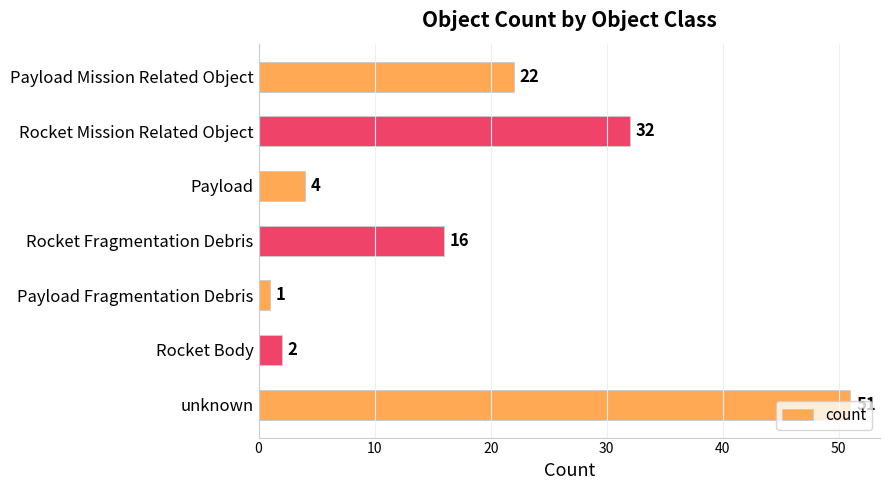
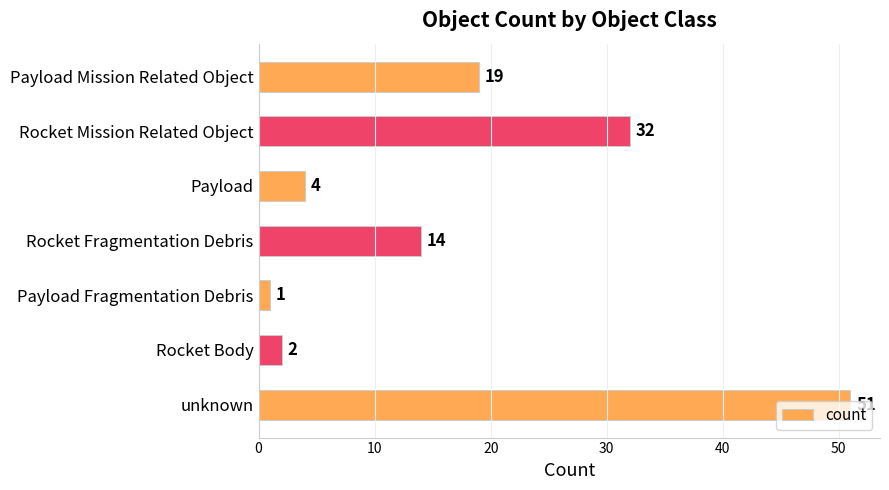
Payload Mission Related Object: 22 -> 19
Rocket Fragmentation Debris: 16 -> 14
